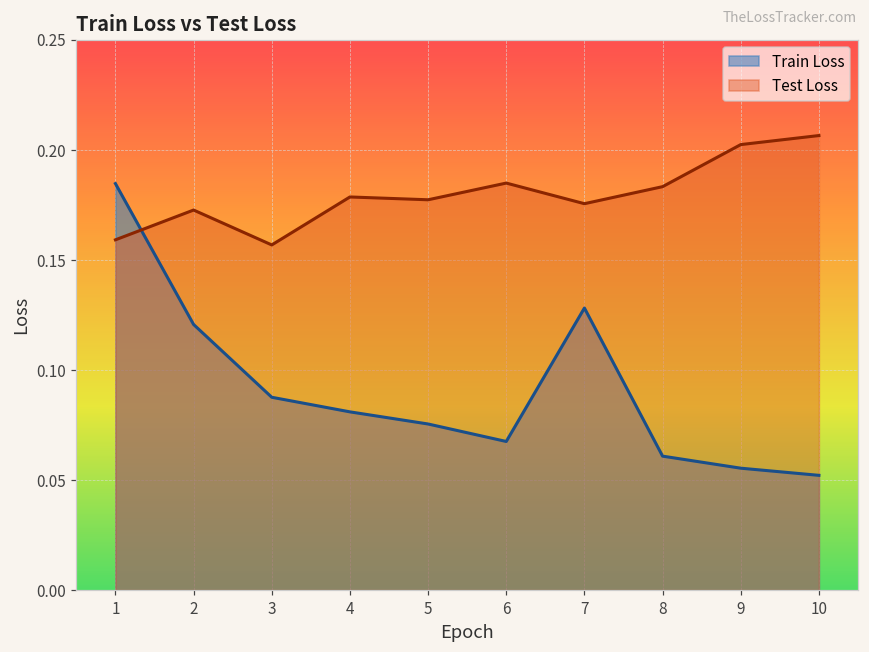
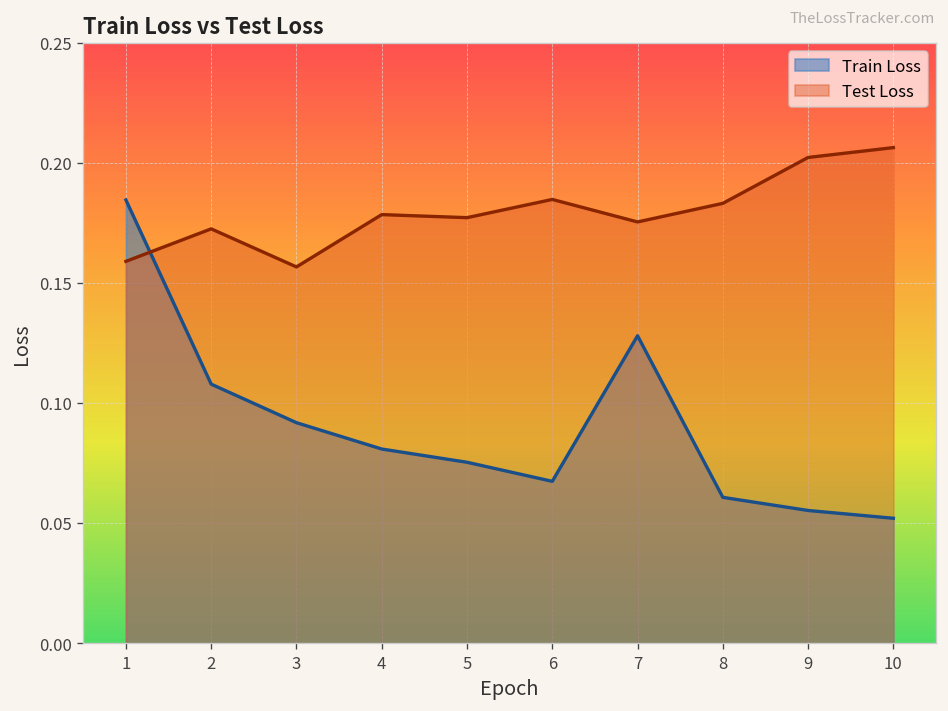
Train Loss, 2: 0.121 -> 0.108
Train Loss, 3: 0.088 -> 0.092
